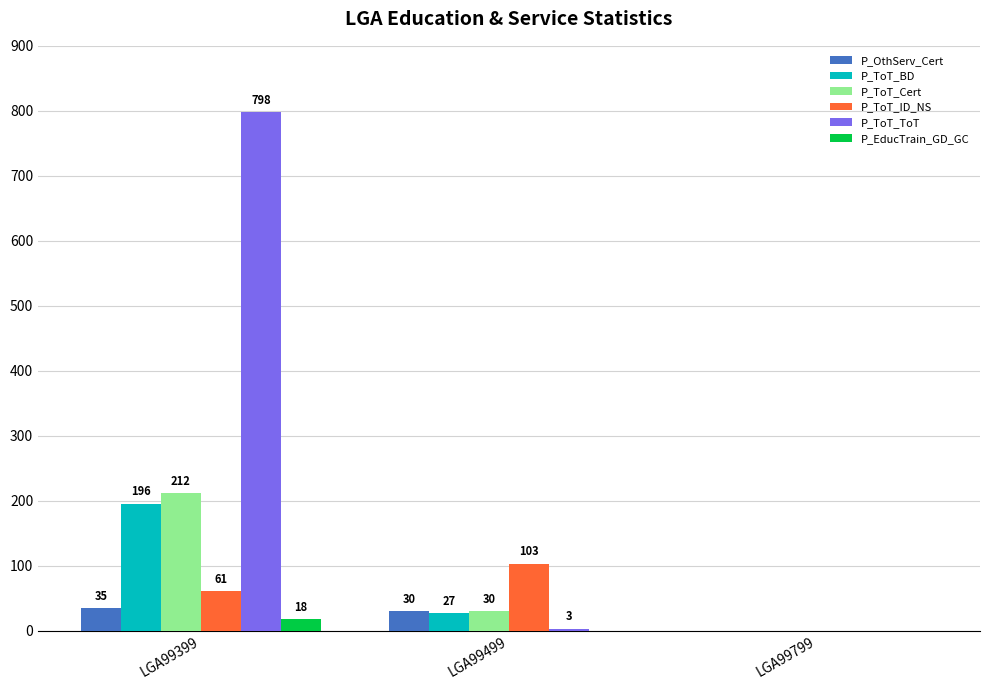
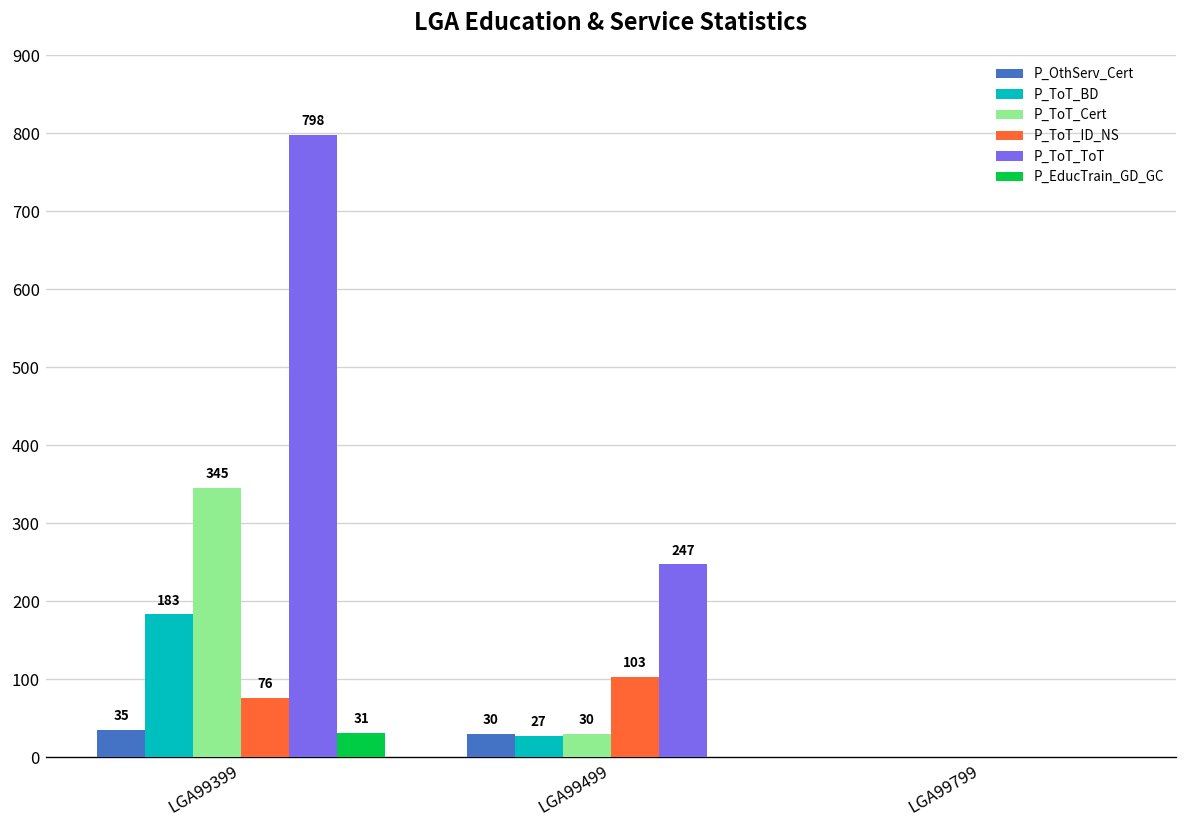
P_ToT_BD, LGA99399: 196 -> 183
P_ToT_Cert, LGA99399: 212 -> 345
P_ToT_ID_NS, LGA99399: 61 -> 76
P_EducTrain_GD_GC, LGA99399: 18 -> 31
P_ToT_ToT, LGA99499: 3 -> 247
